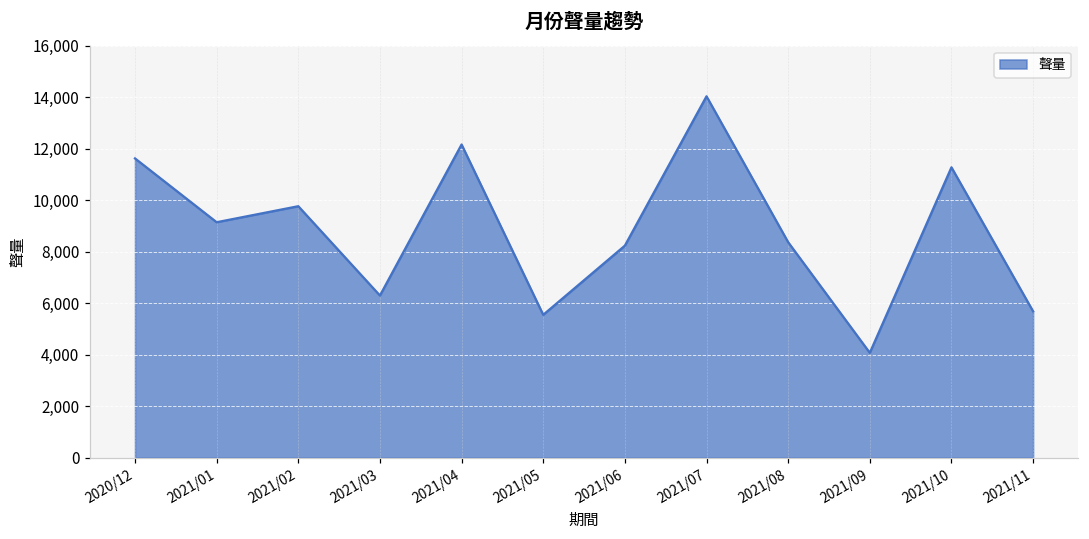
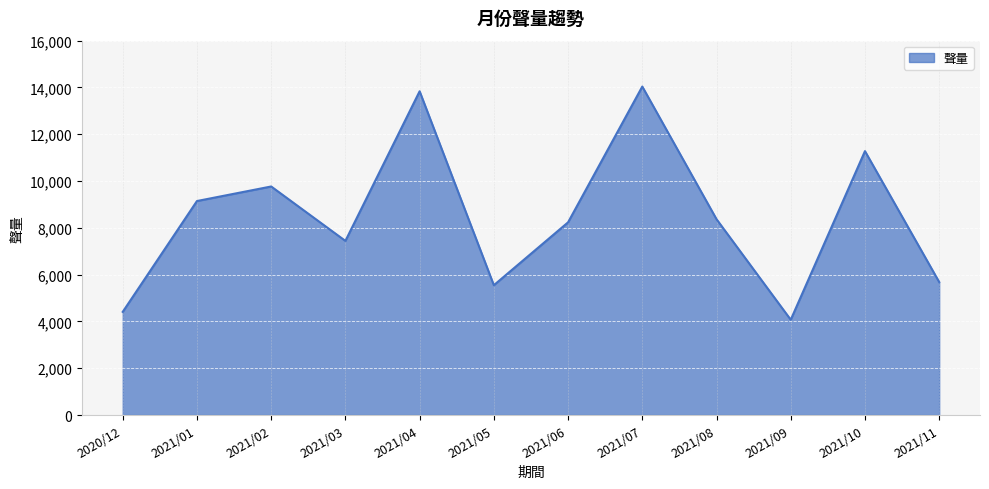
2020/12: 11,600 -> 4,400
2021/03: 6,300 -> 7,400
2021/04: 12,200 -> 13,800
